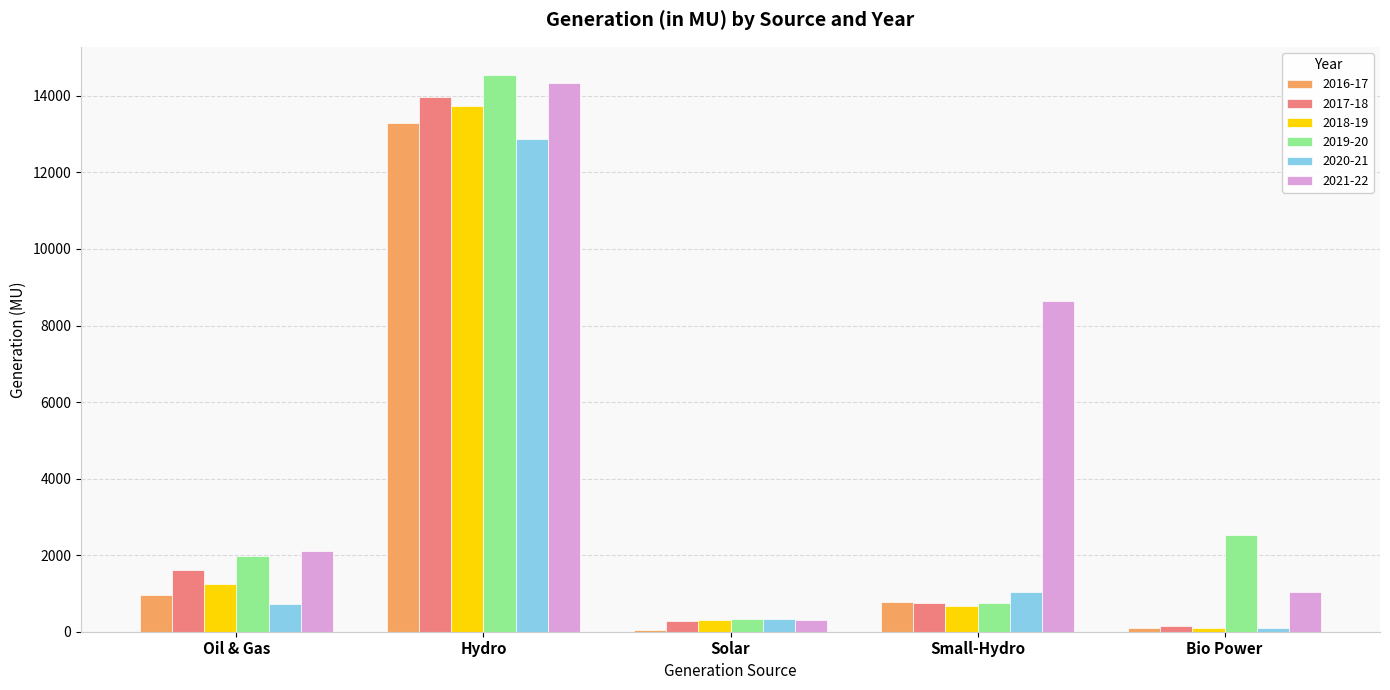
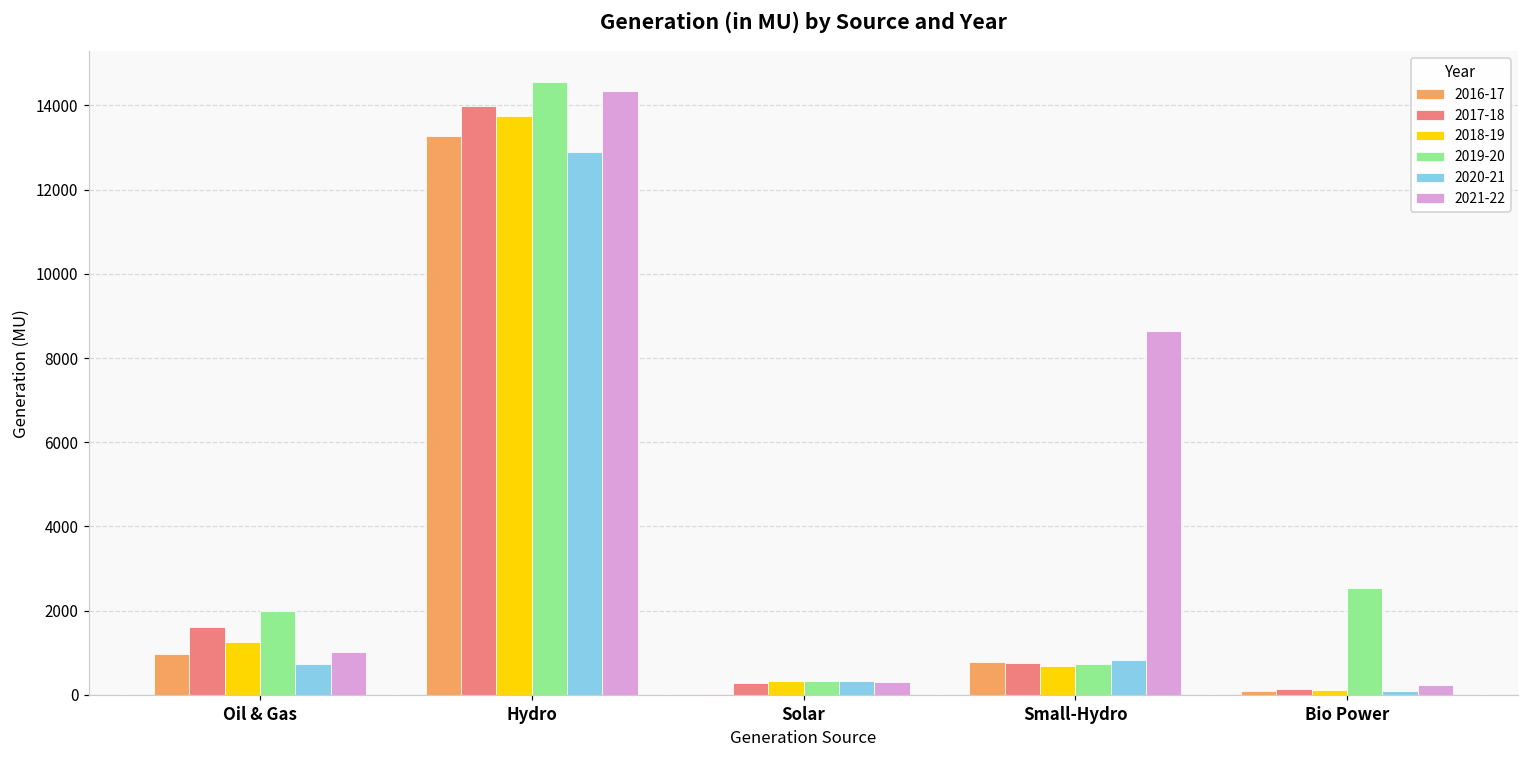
2021-22, Oil & Gas: 2100 -> 1000
2020-21, Small-Hydro: 1000 -> 800
2021-22, Bio Power: 1100 -> 200
